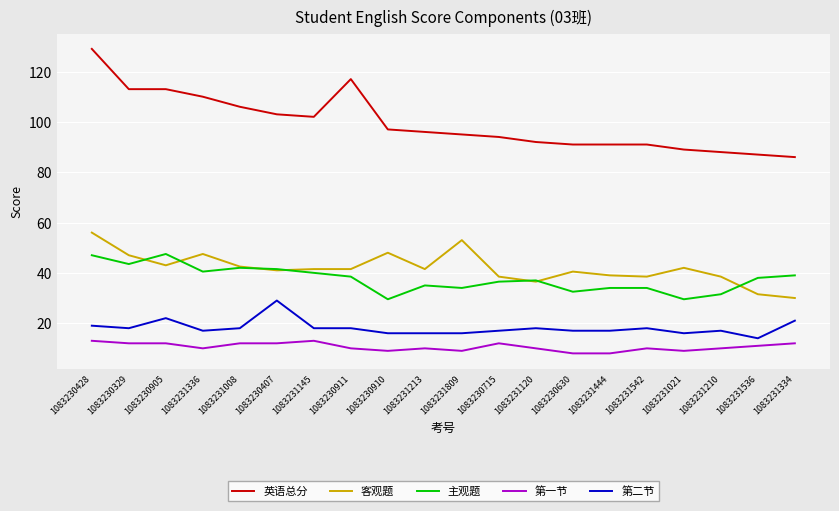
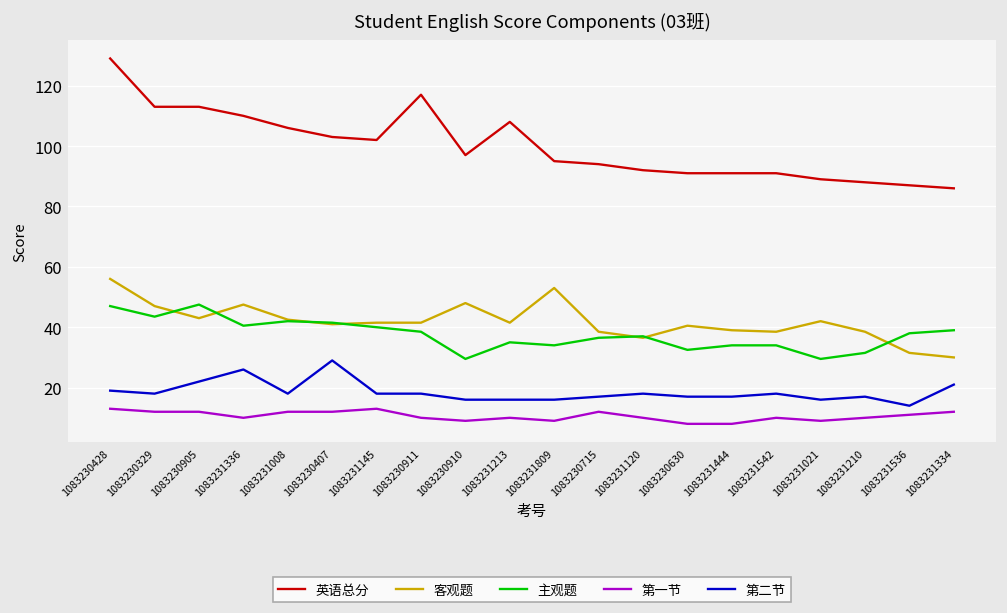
第二节, 1083231336: 17 -> 26
英语总分, 1083231213: 96 -> 108
